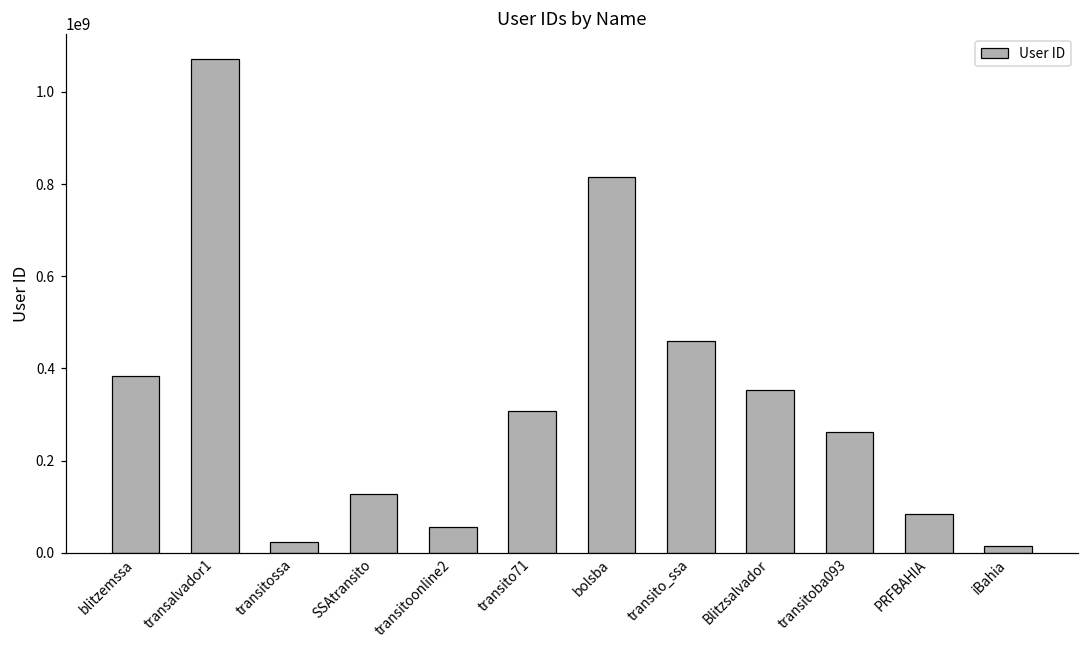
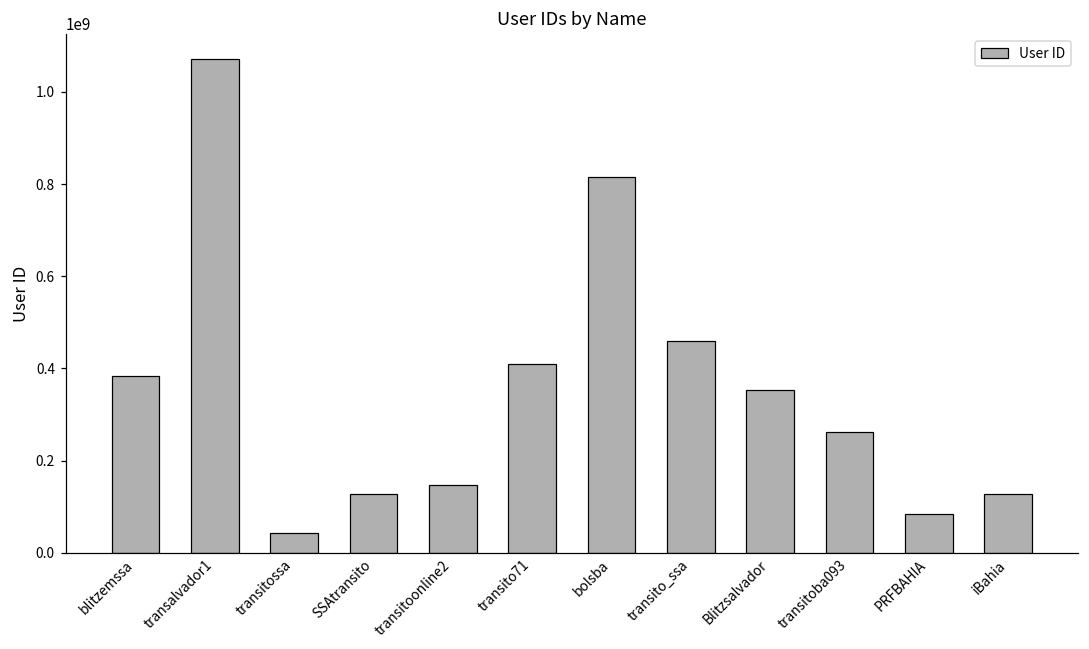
transitossa: 20000000 -> 40000000
transitoonline2: 60000000 -> 150000000
transito71: 310000000 -> 410000000
iBahia: 20000000 -> 130000000
